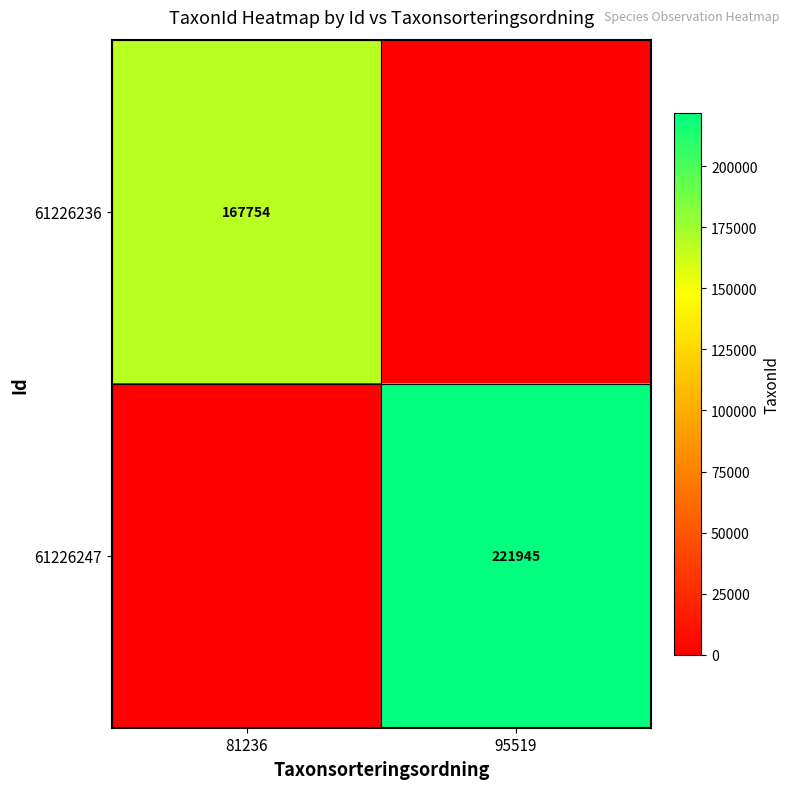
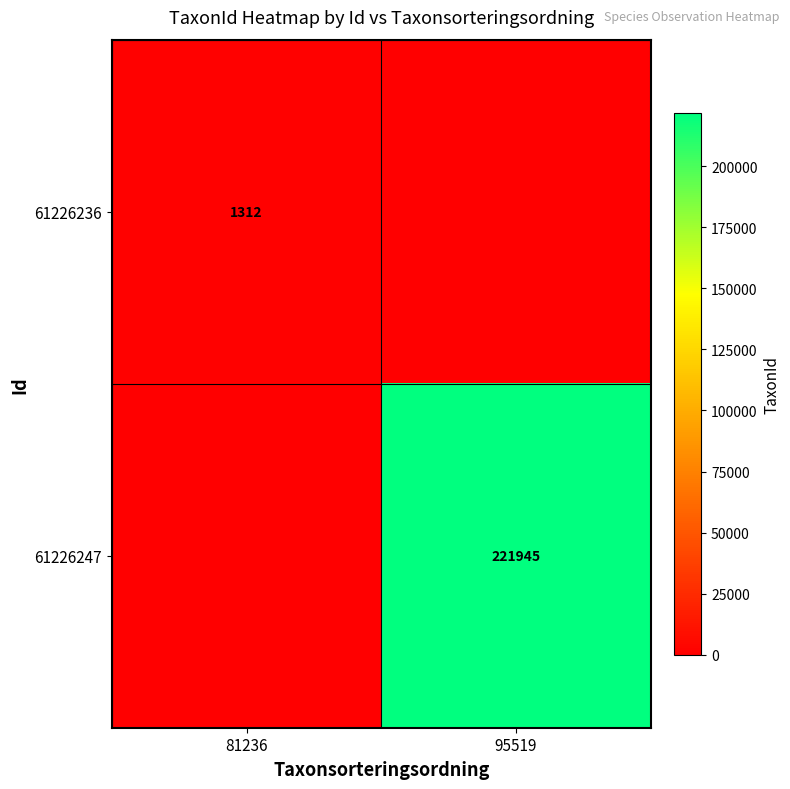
61226236, 81236: 167754 -> 1312
